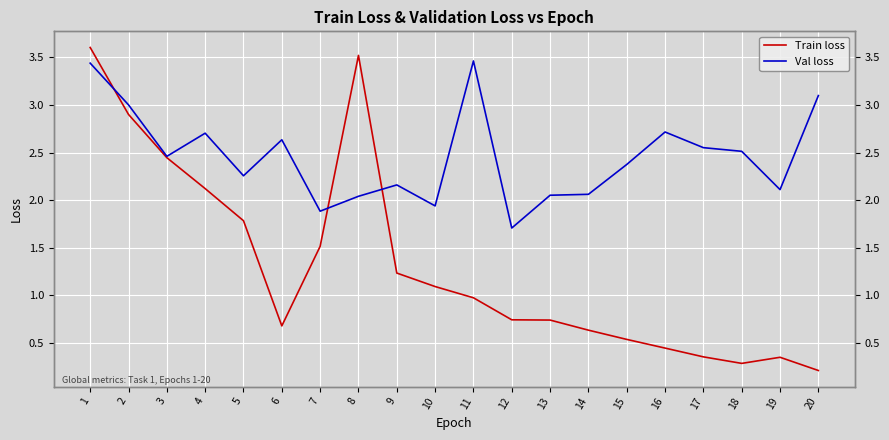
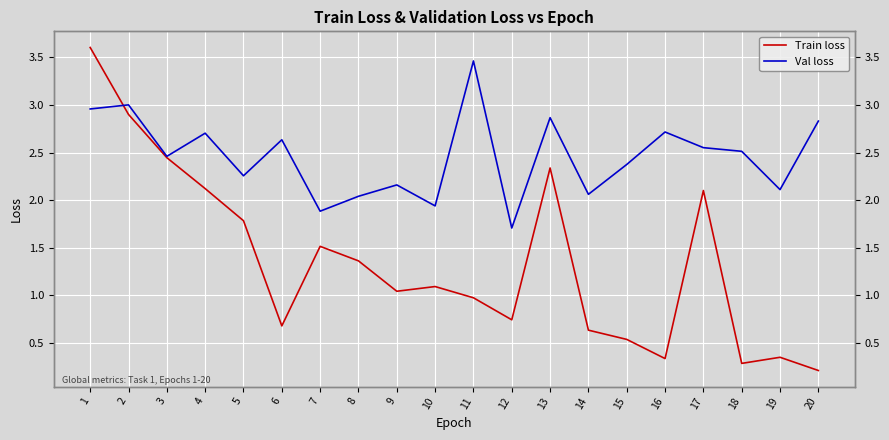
Val loss, 1: 3.4 -> 3.0
Train loss, 8: 3.5 -> 1.4
Train loss, 9: 1.2 -> 1.0
Train loss, 13: 0.7 -> 2.3
Val loss, 13: 2.1 -> 2.9
Train loss, 16: 0.4 -> 0.3
Train loss, 17: 0.4 -> 2.1
Val loss, 20: 3.1 -> 2.8
